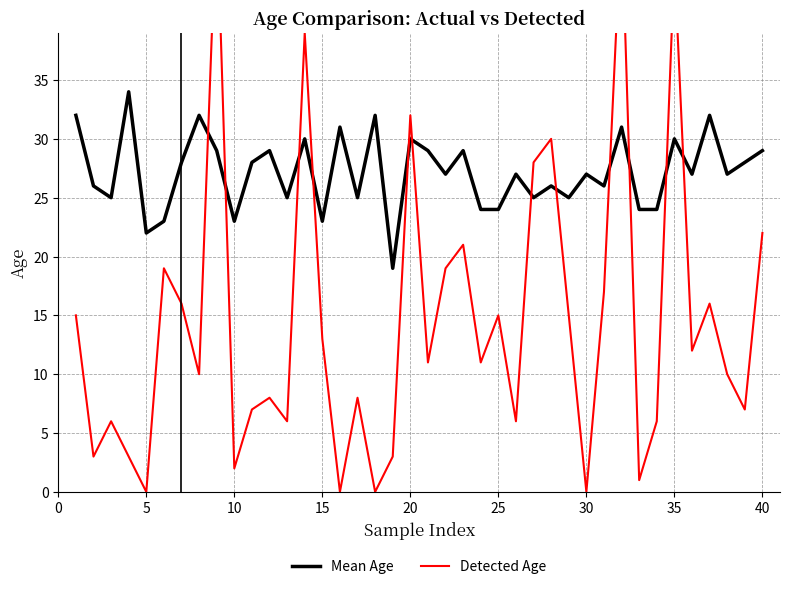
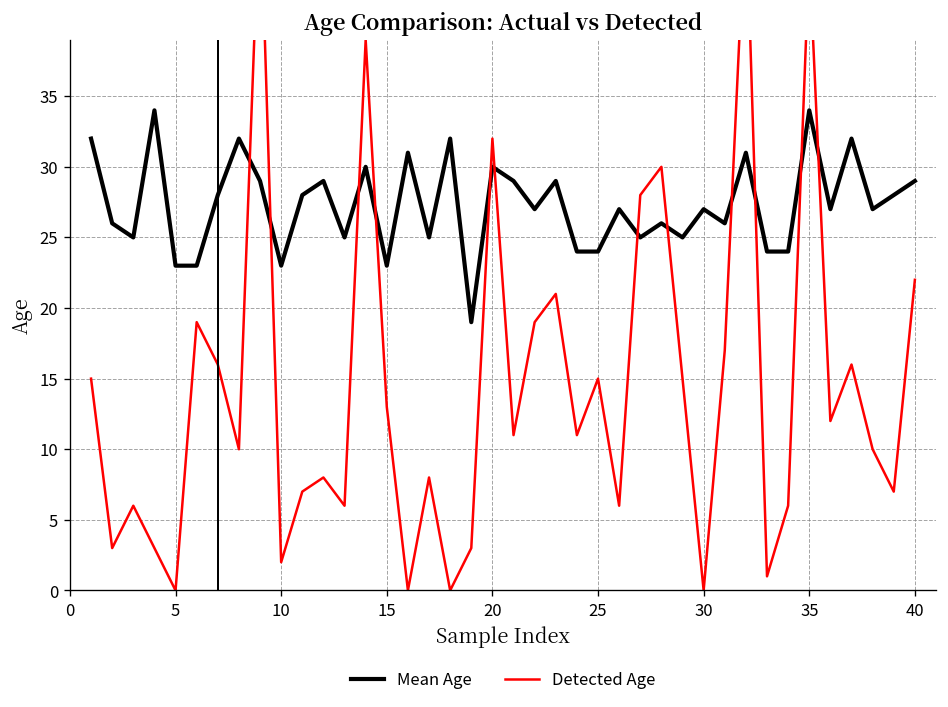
Mean Age, 5: 22 -> 23
Mean Age, 35: 30 -> 34
